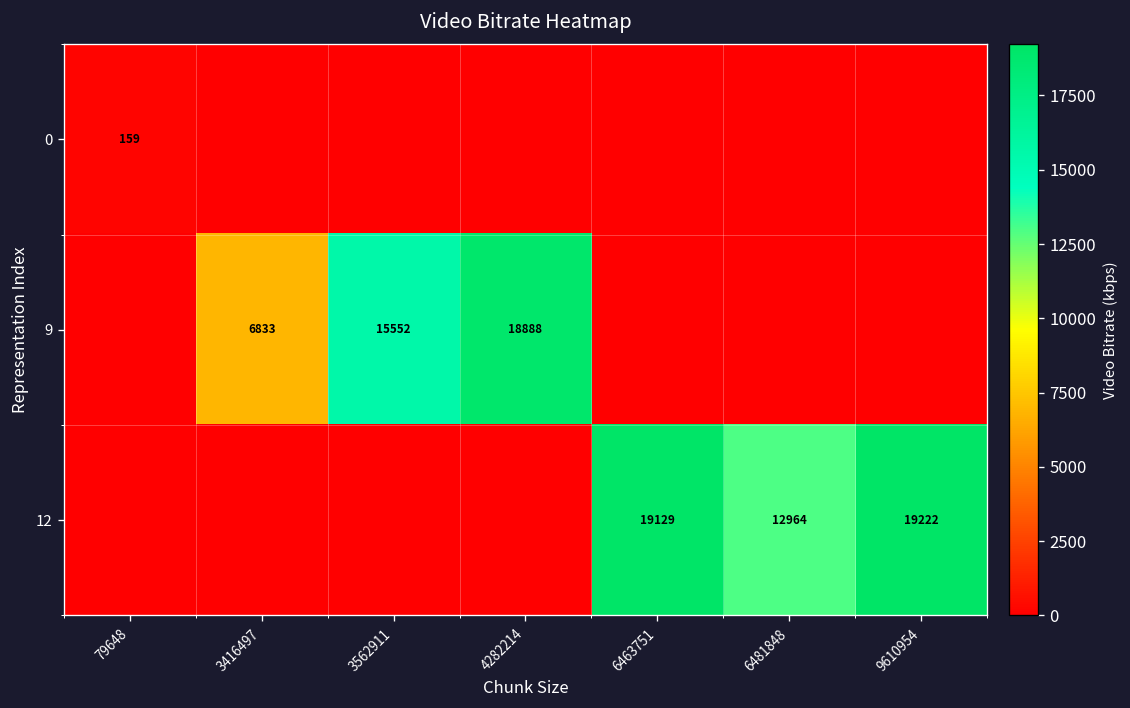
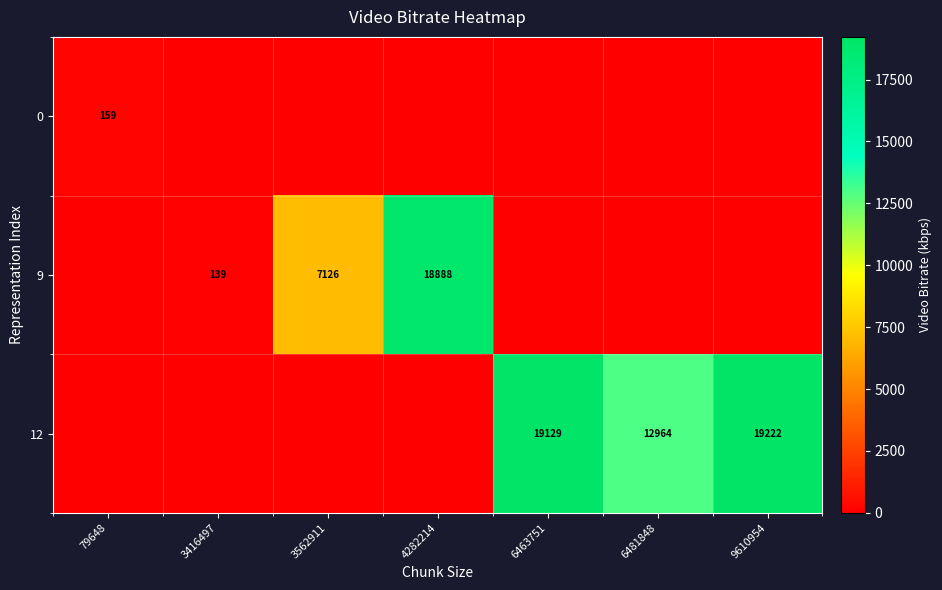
9, 3416497: 6833 -> 139
9, 3562911: 15552 -> 7126
